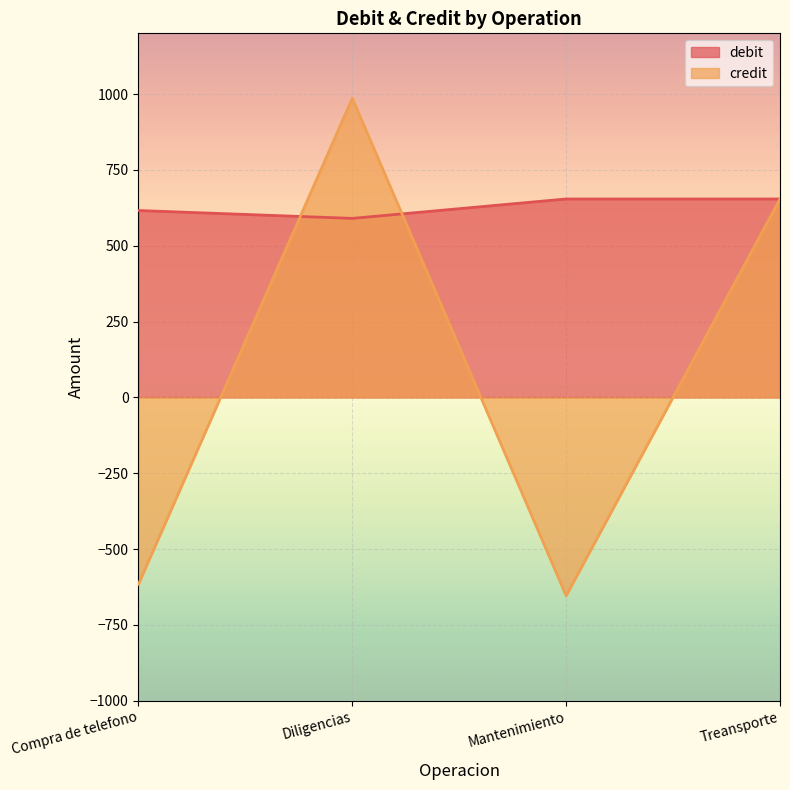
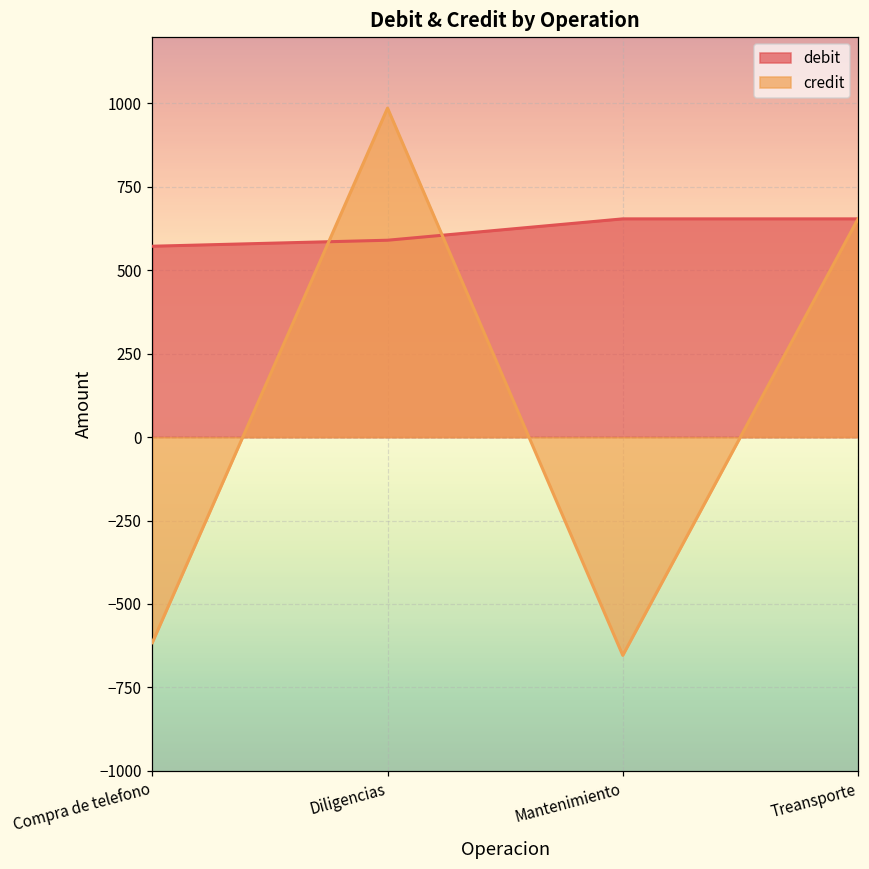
debit, Compra de telefono: 620 -> 570
